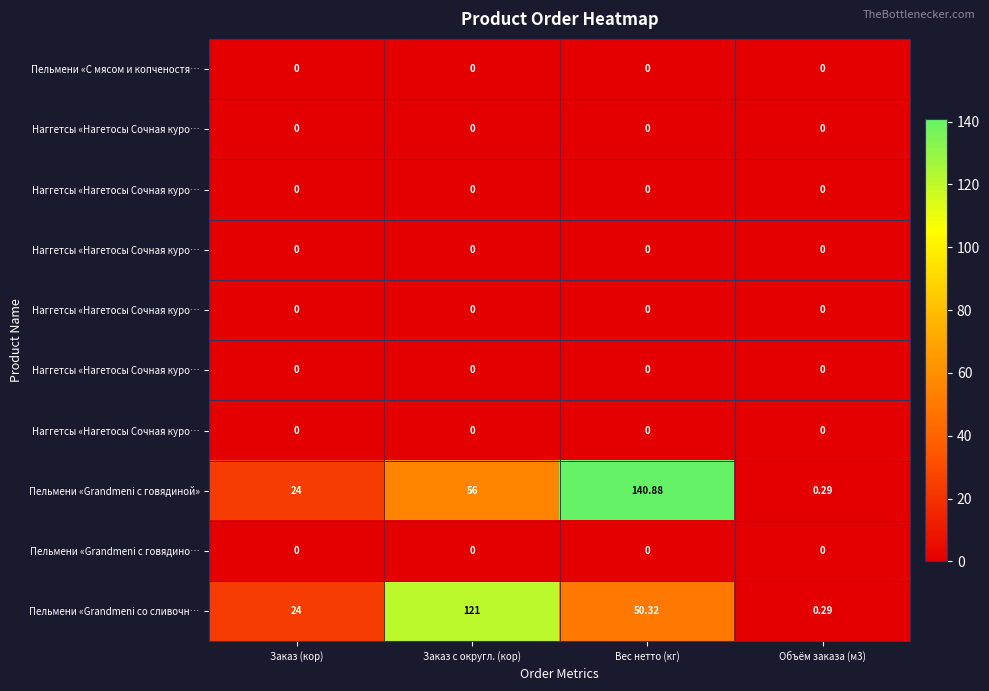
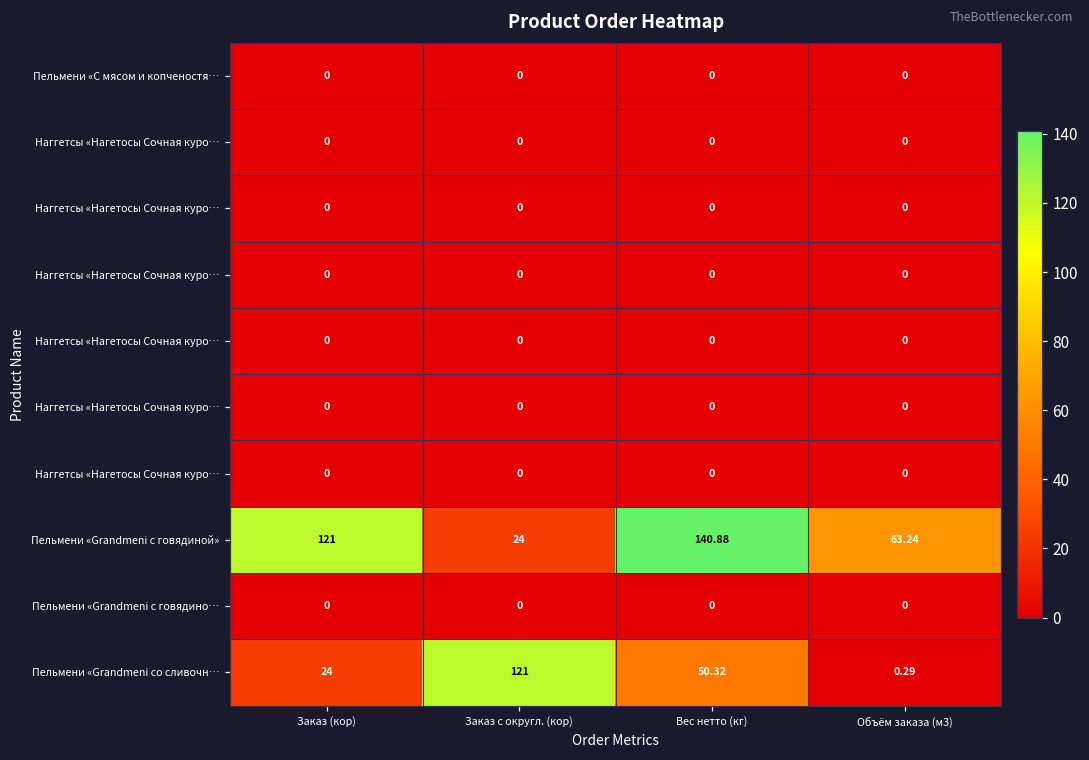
Пельмени «Grandmeni с говядиной», Заказ (кор): 24 -> 121
Пельмени «Grandmeni с говядиной», Заказ с округл. (кор): 56 -> 24
Пельмени «Grandmeni с говядиной», Объём заказа (м3): 0.29 -> 63.24
